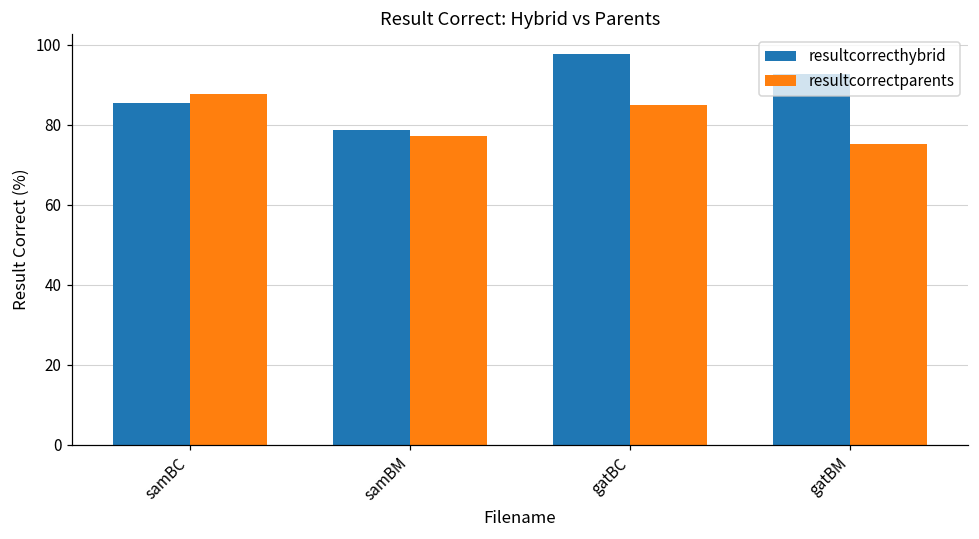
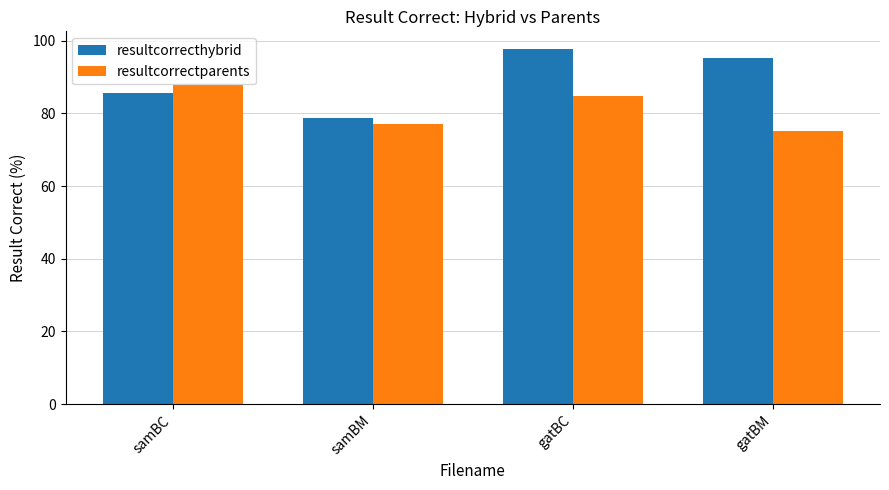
resultcorrecthybrid, gatBM: 93 -> 95
